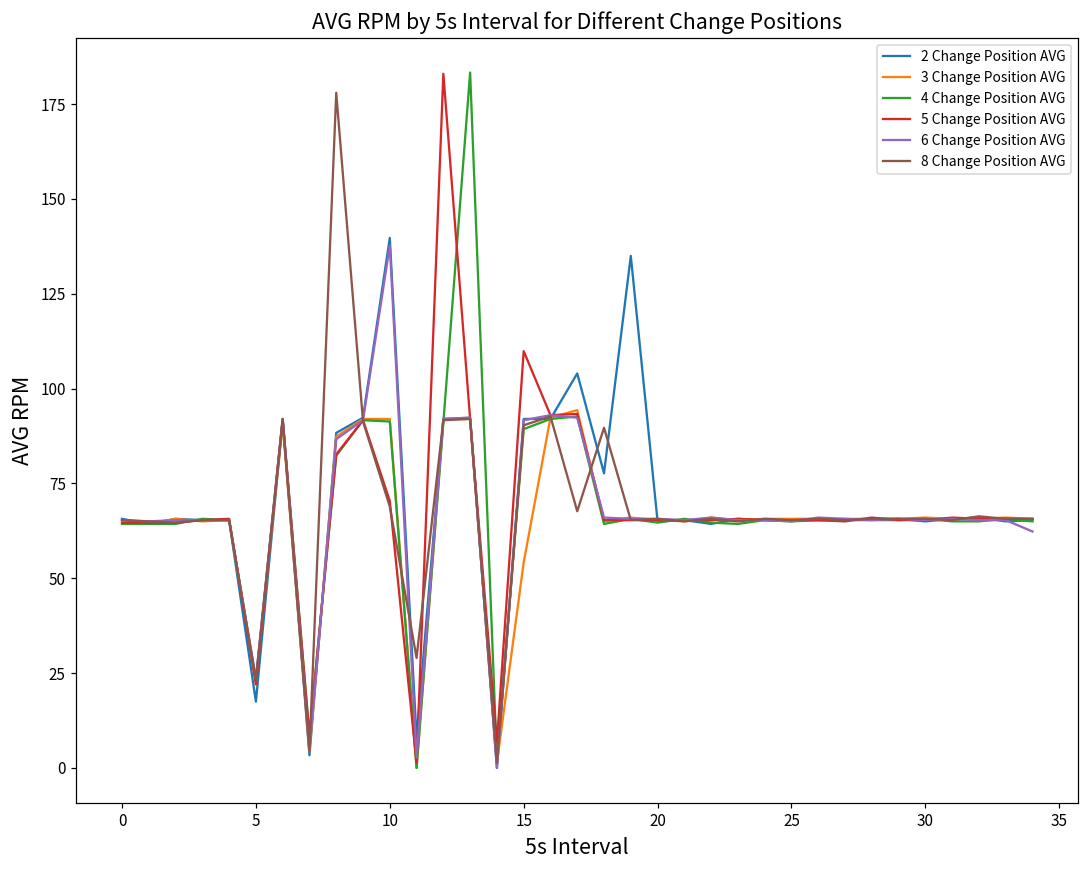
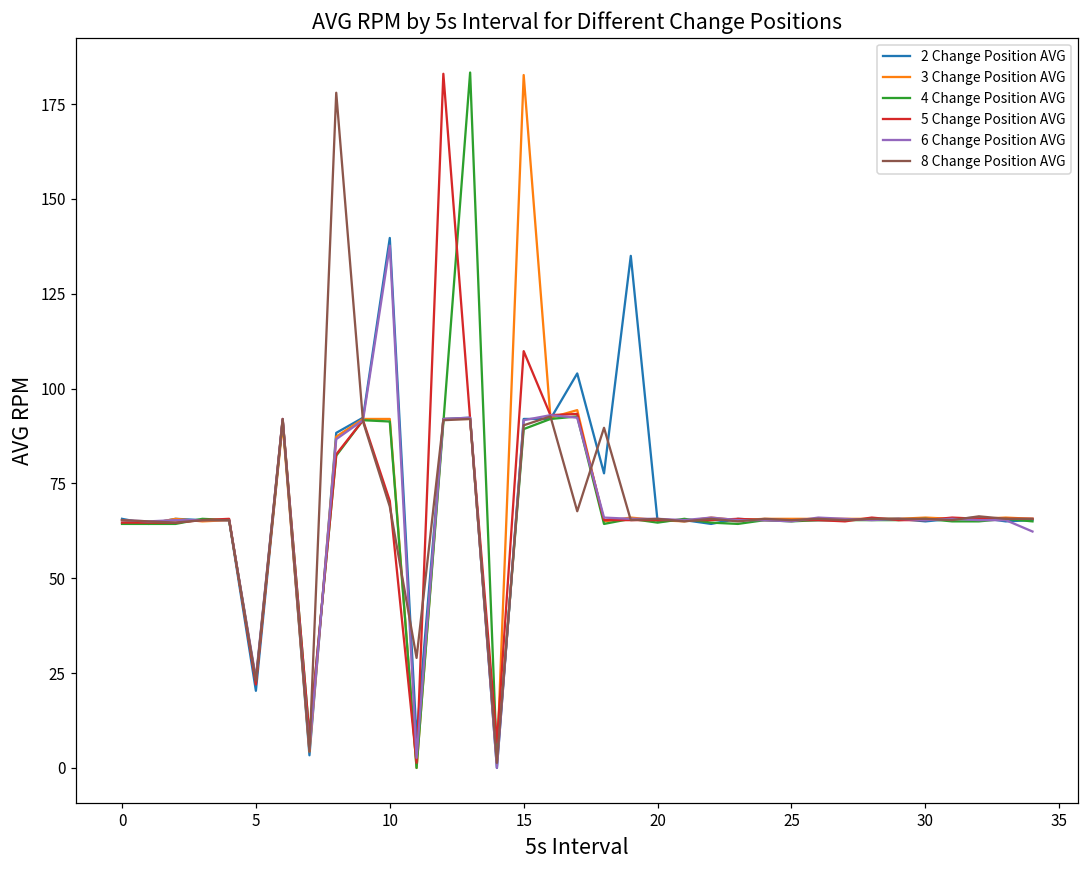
2 Change Position AVG, 5: 17 -> 20
3 Change Position AVG, 15: 54 -> 183
